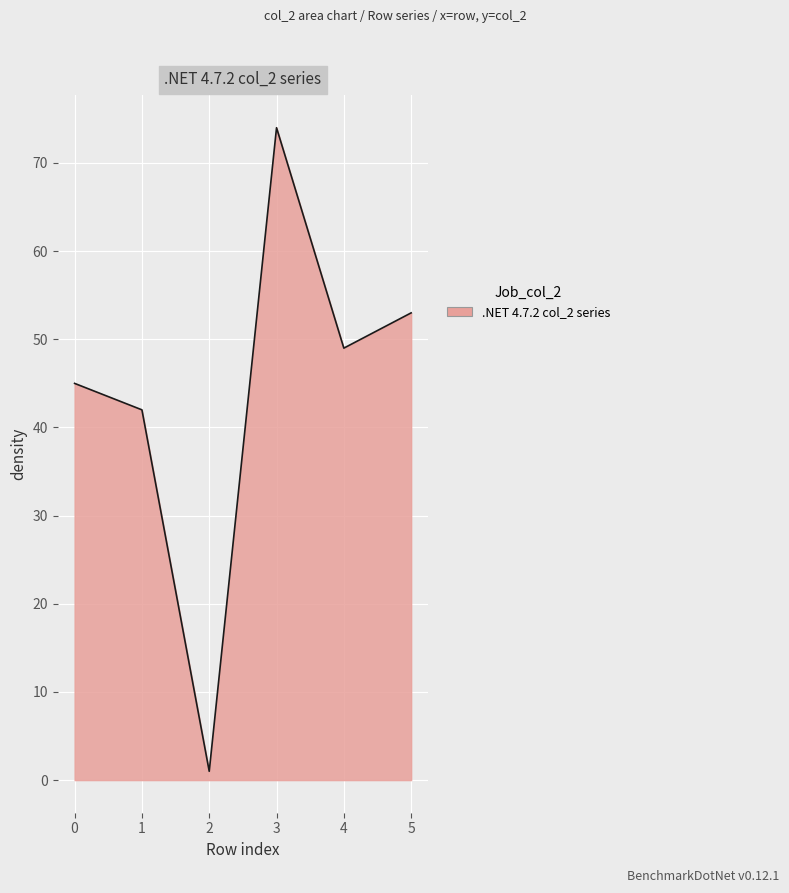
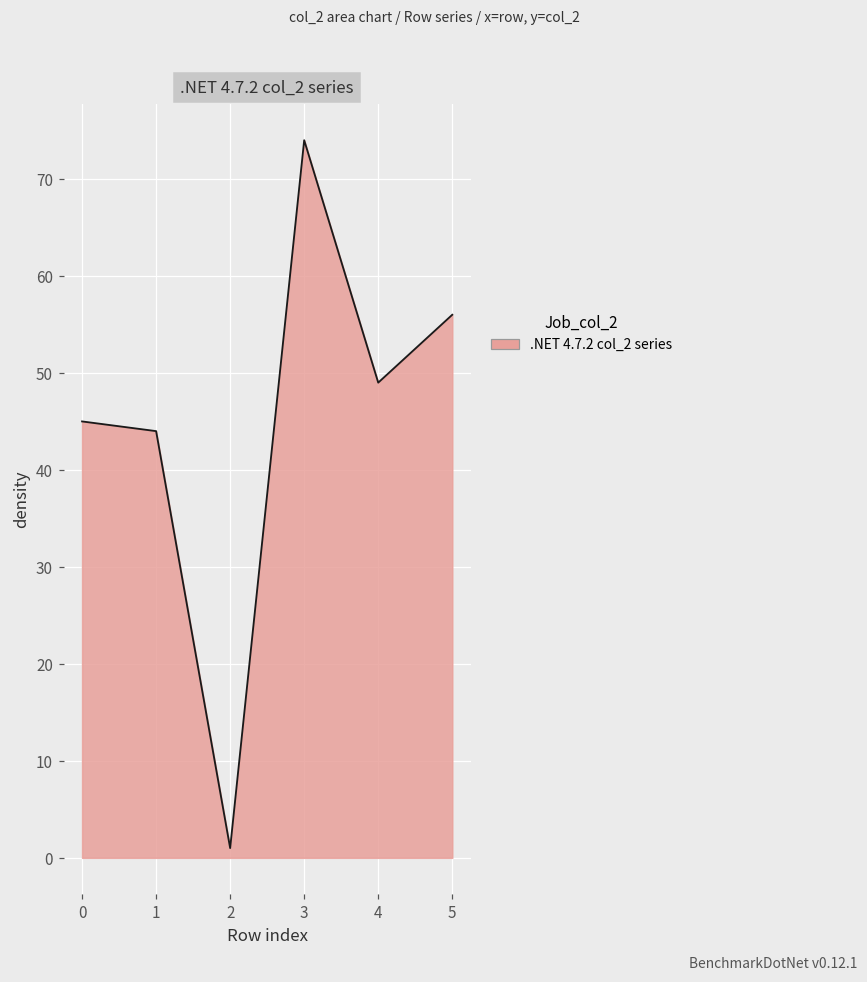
1: 42 -> 44
5: 53 -> 56
